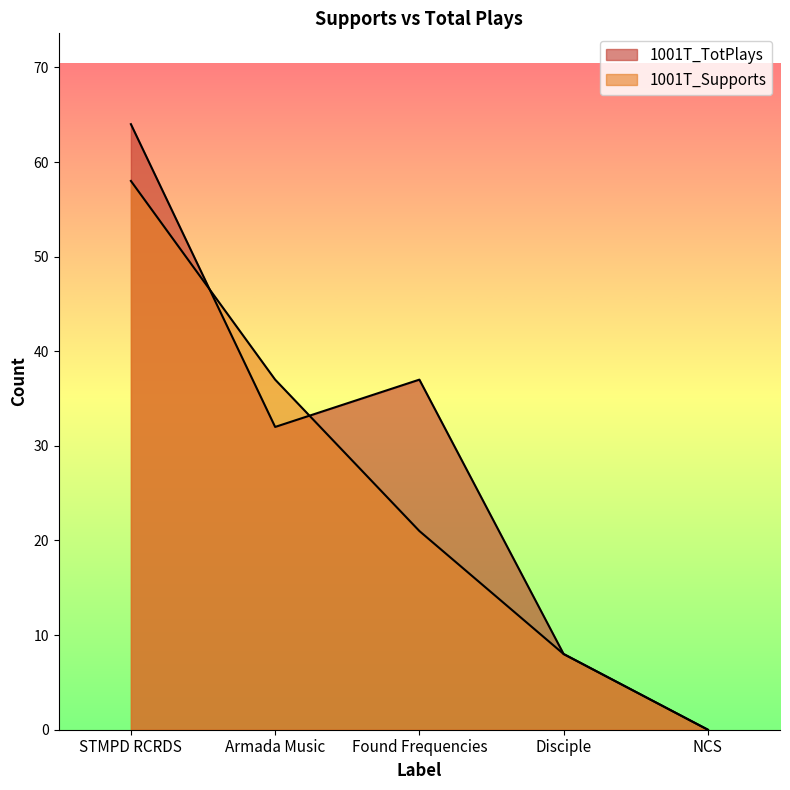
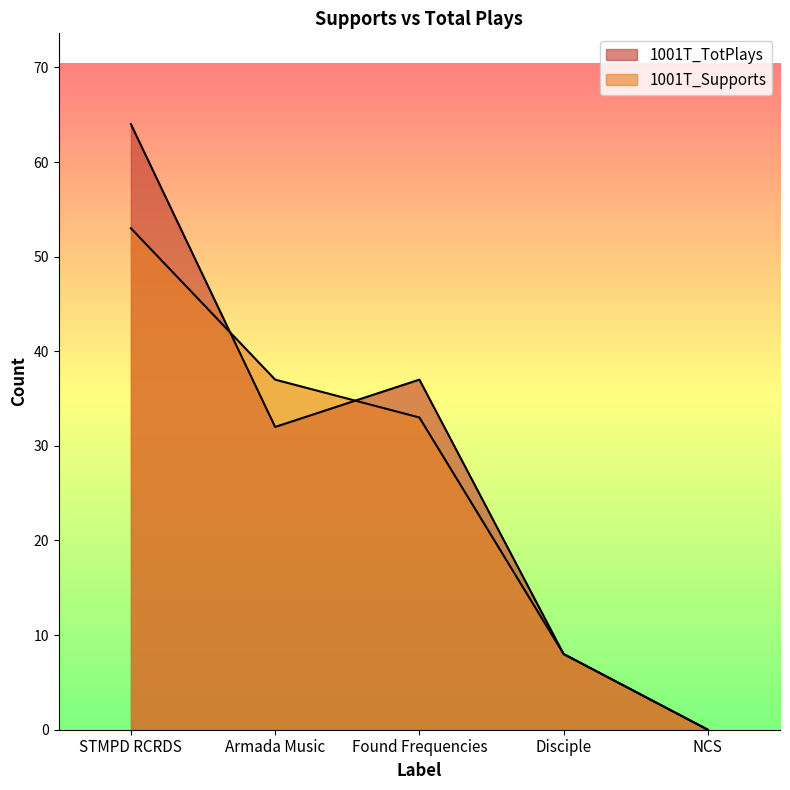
1001T_Supports, STMPD RCRDS: 58 -> 53
1001T_Supports, Found Frequencies: 21 -> 33
